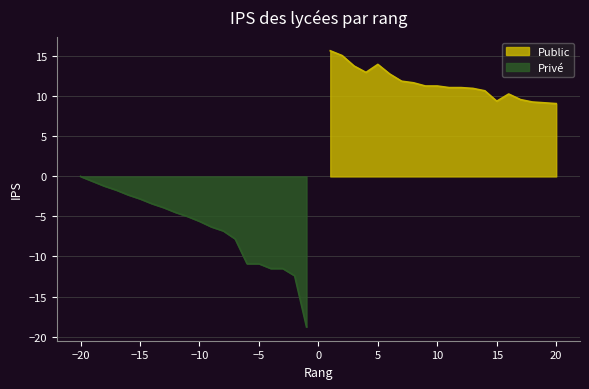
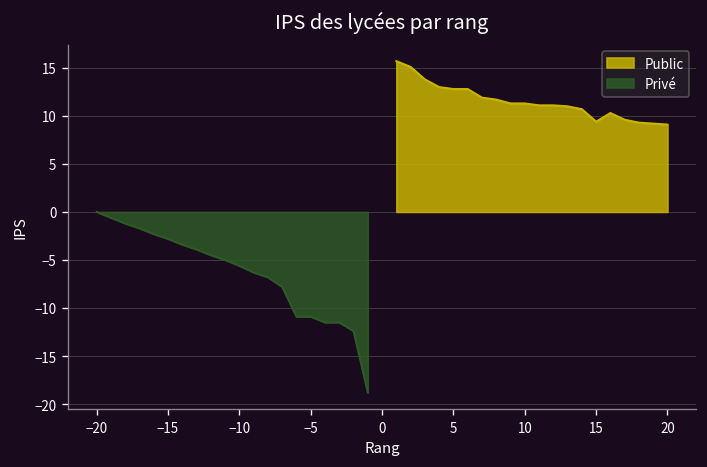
Public, 5: 14 -> 13
